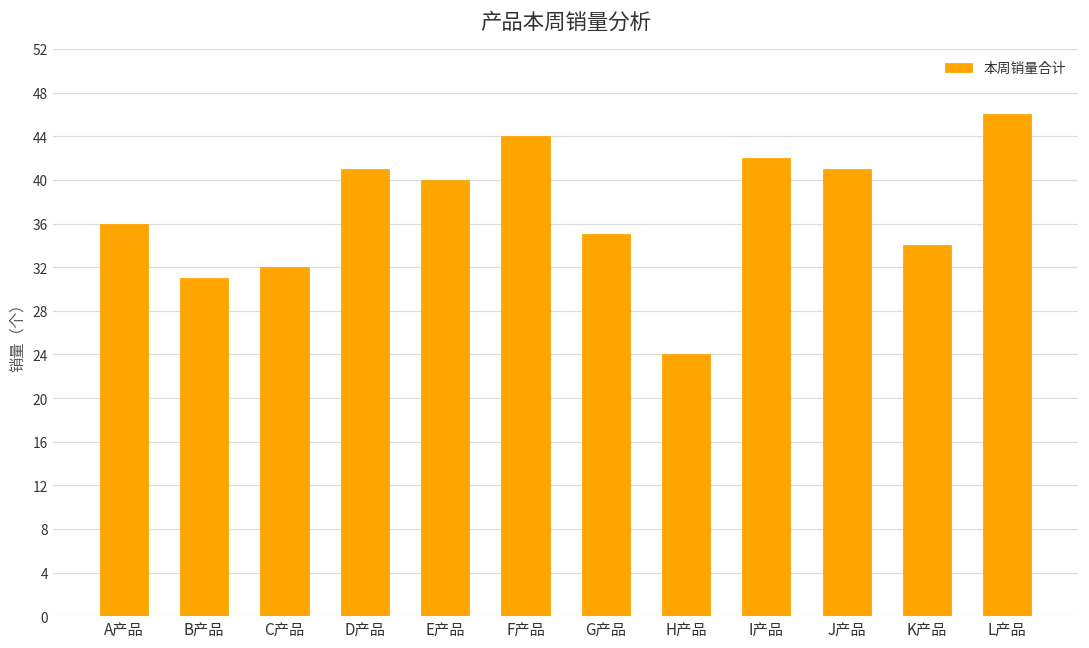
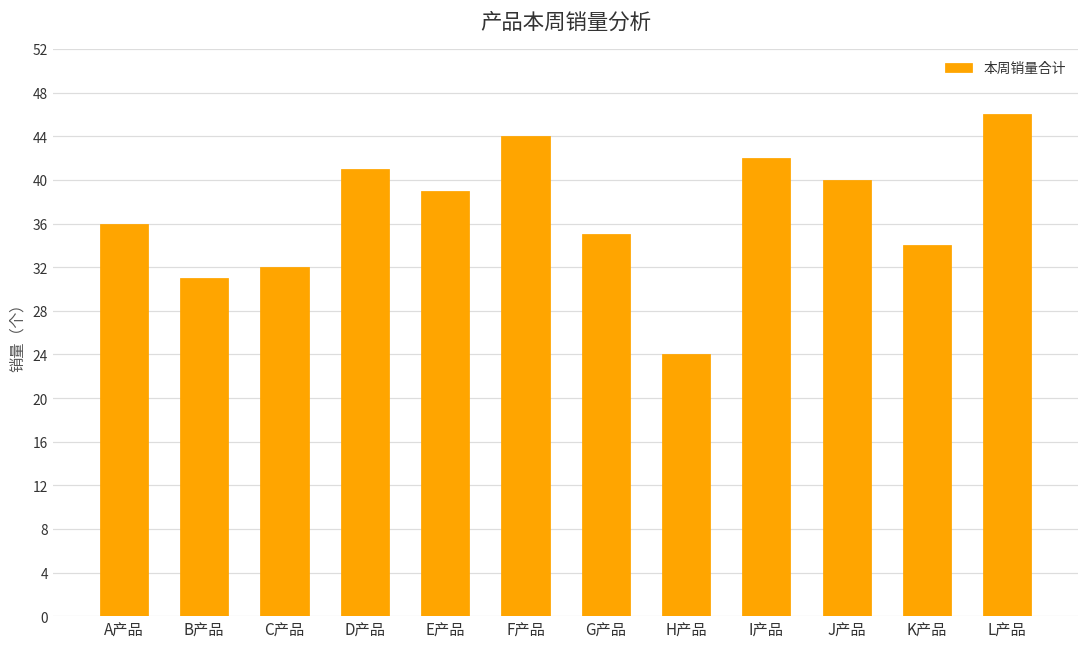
E产品: 40 -> 39
J产品: 41 -> 40
